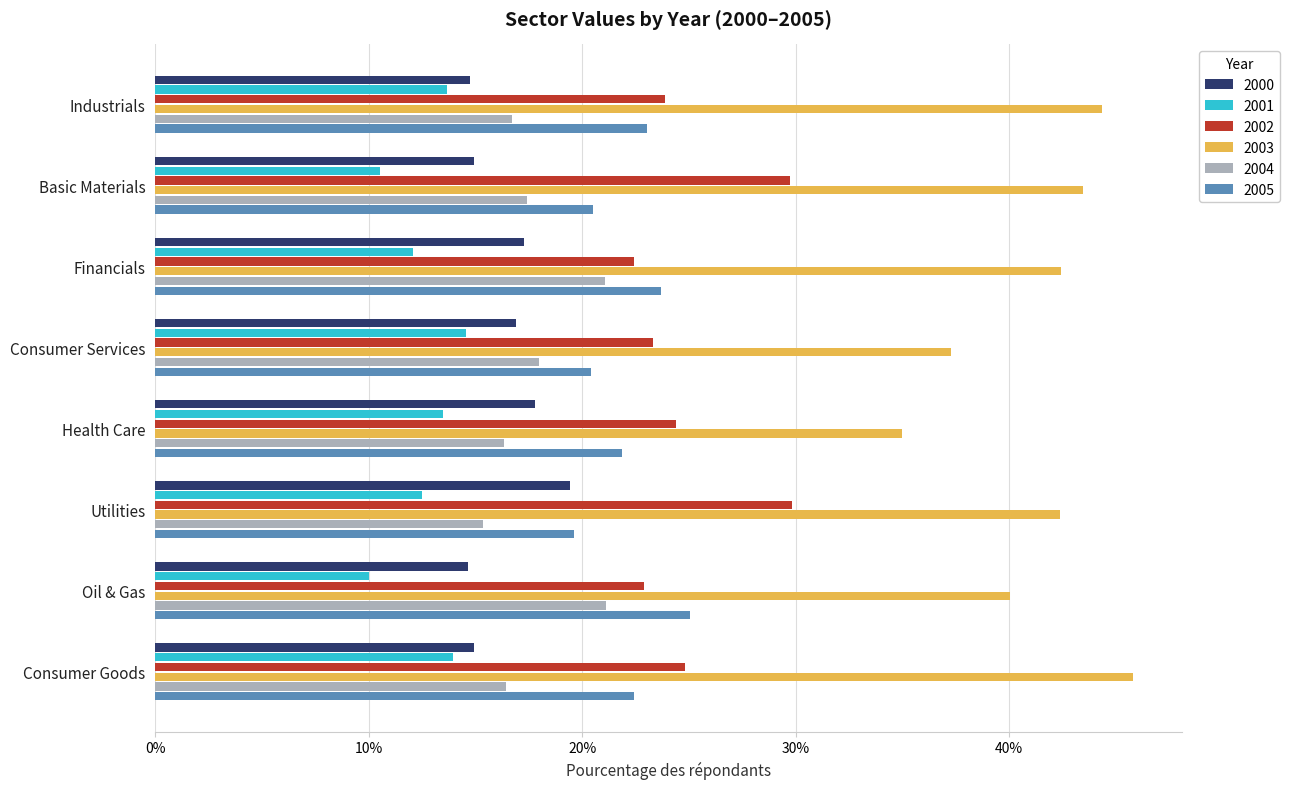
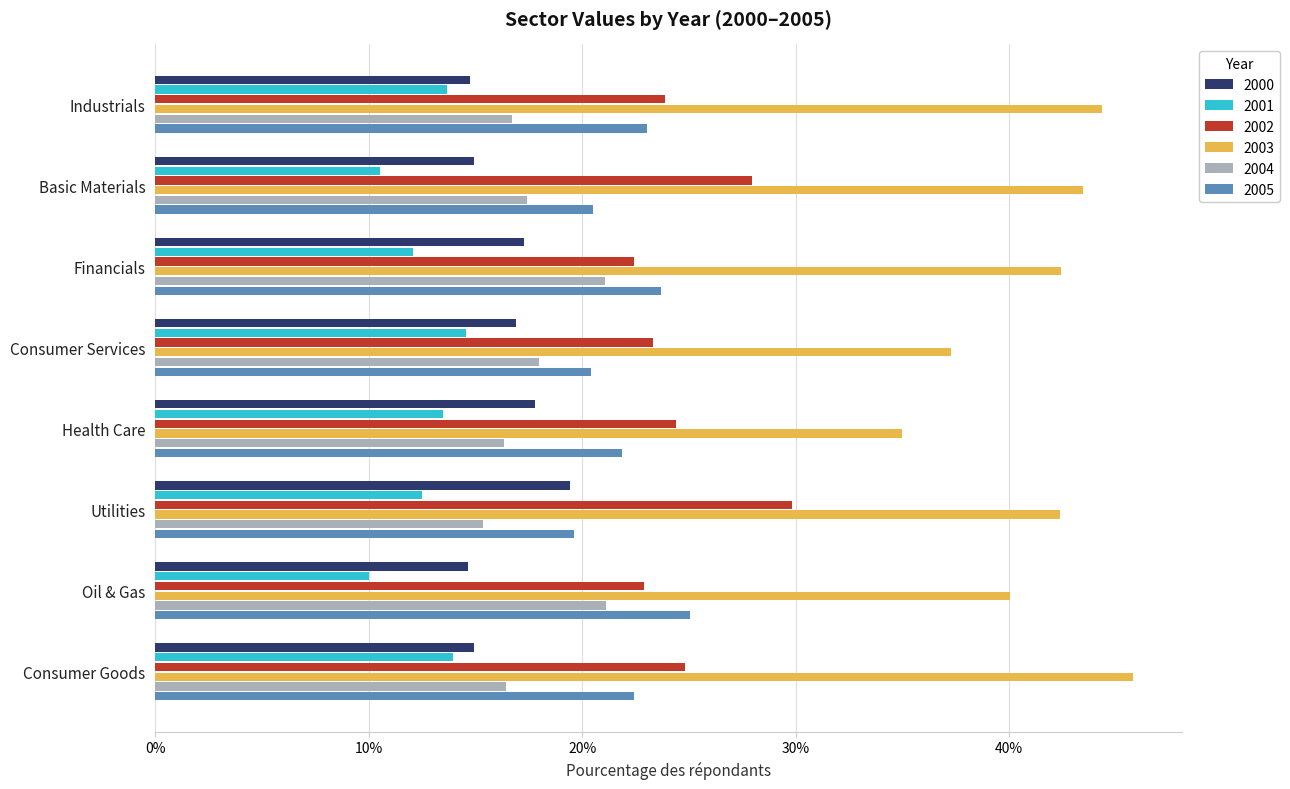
2002, Basic Materials: 29.7% -> 28.0%
